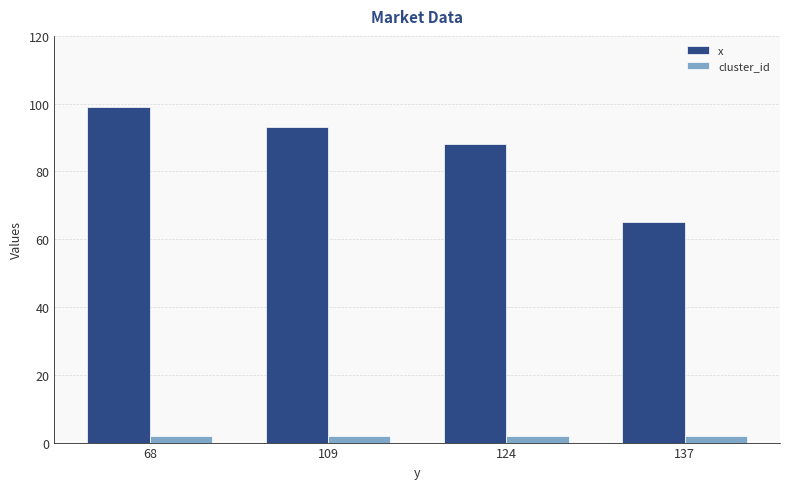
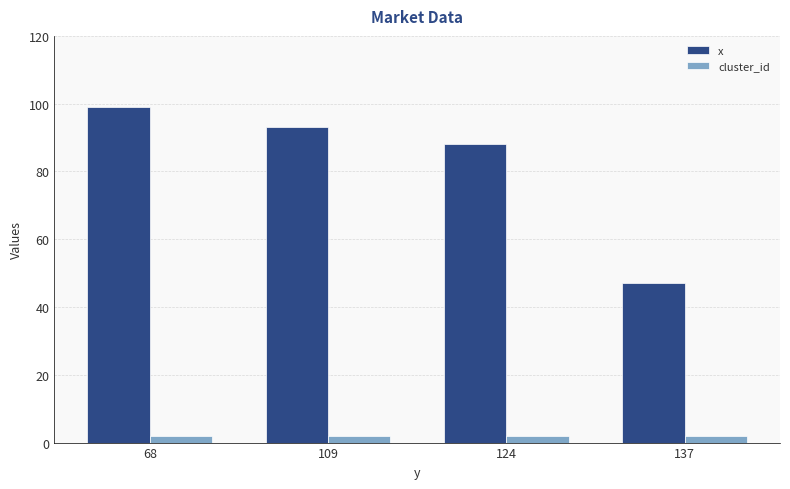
x, 137: 65 -> 47
